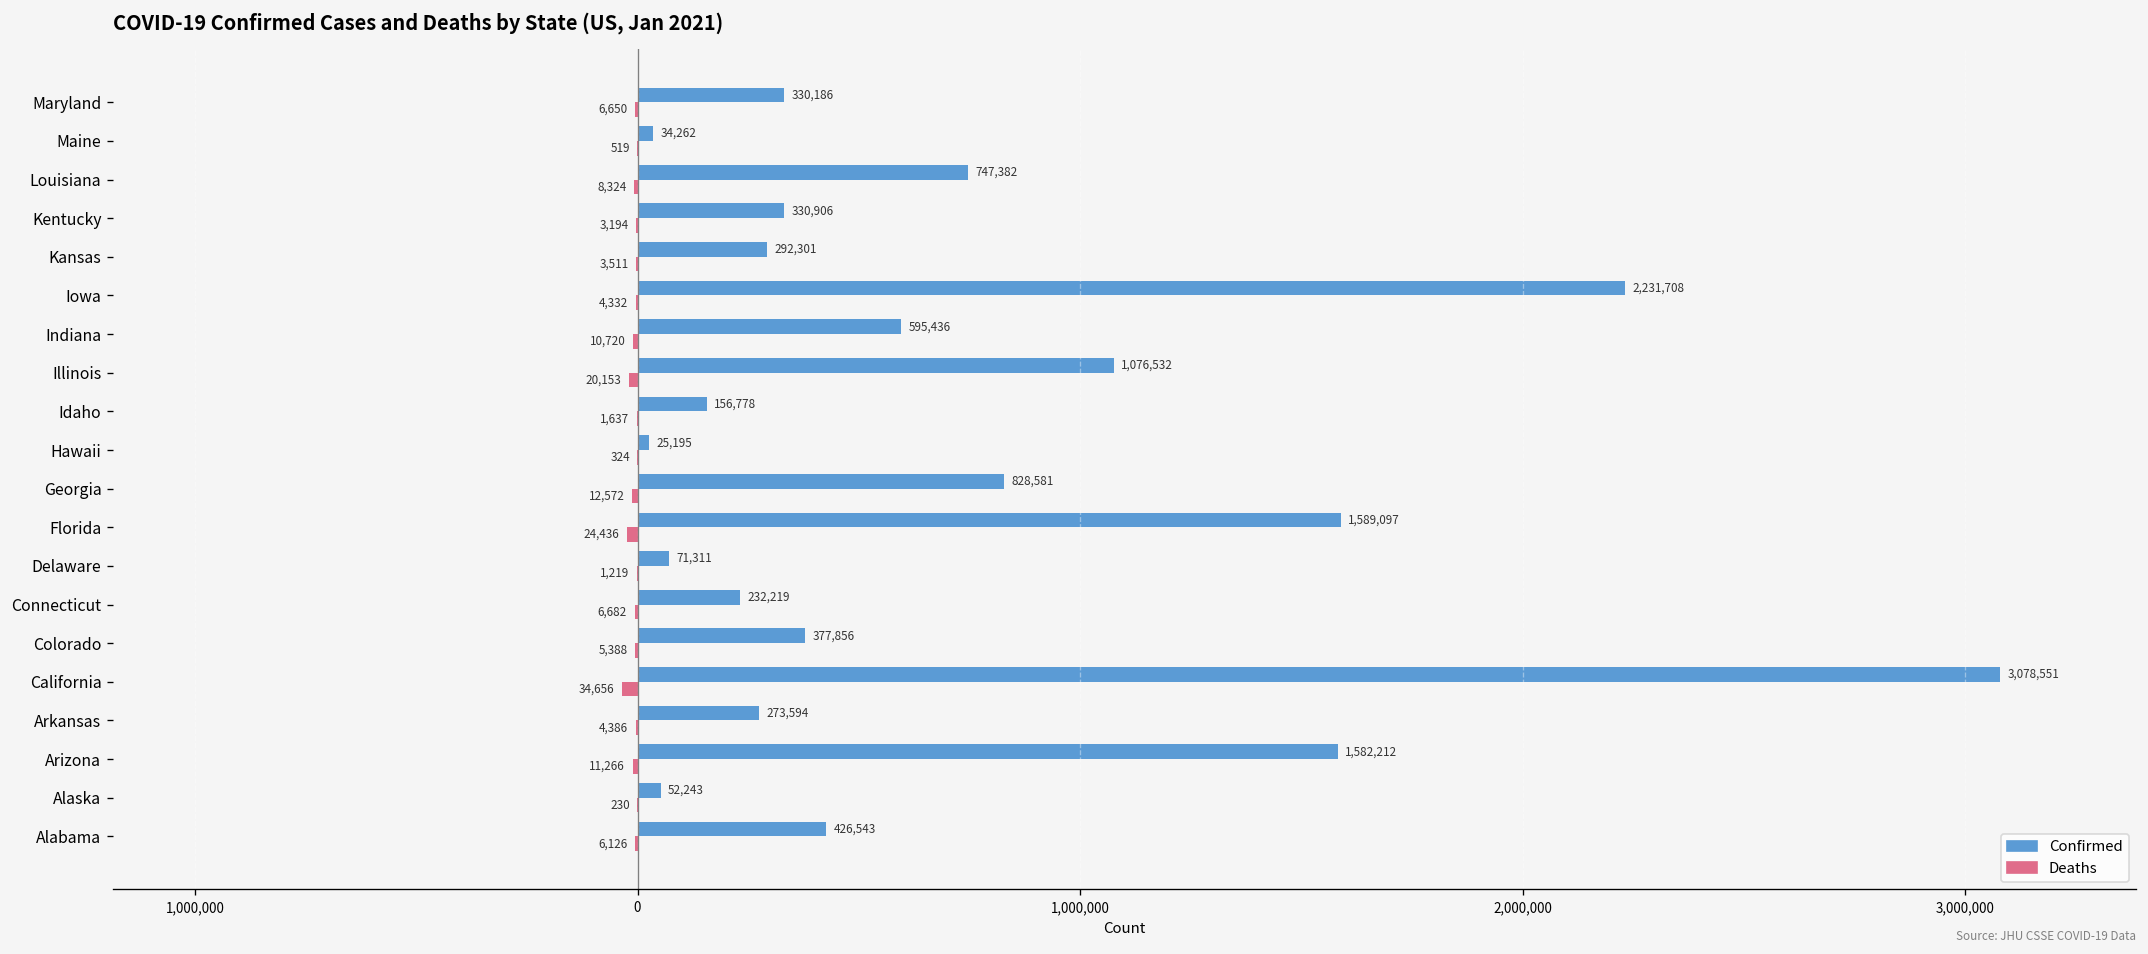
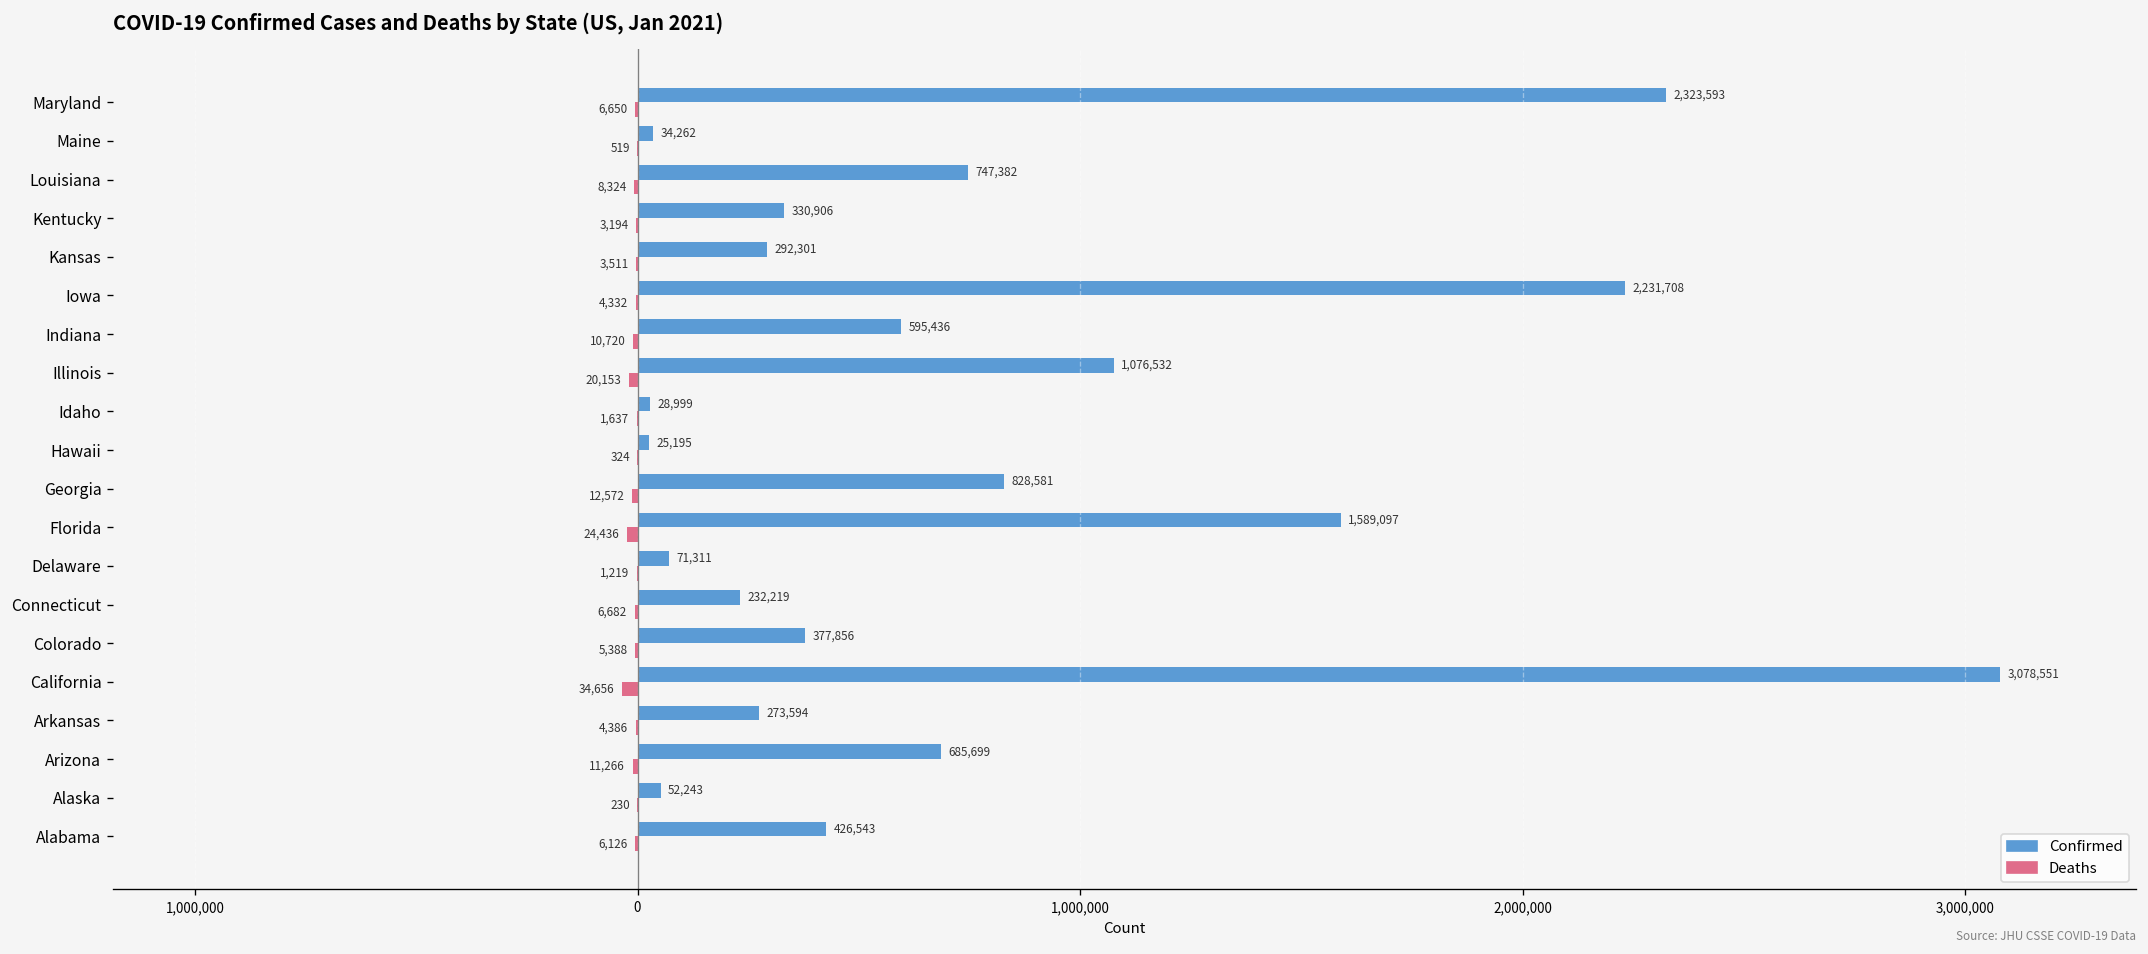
Confirmed, Maryland: 330,186 -> 2,323,593
Confirmed, Idaho: 156,778 -> 28,999
Confirmed, Arizona: 1,582,212 -> 685,699
